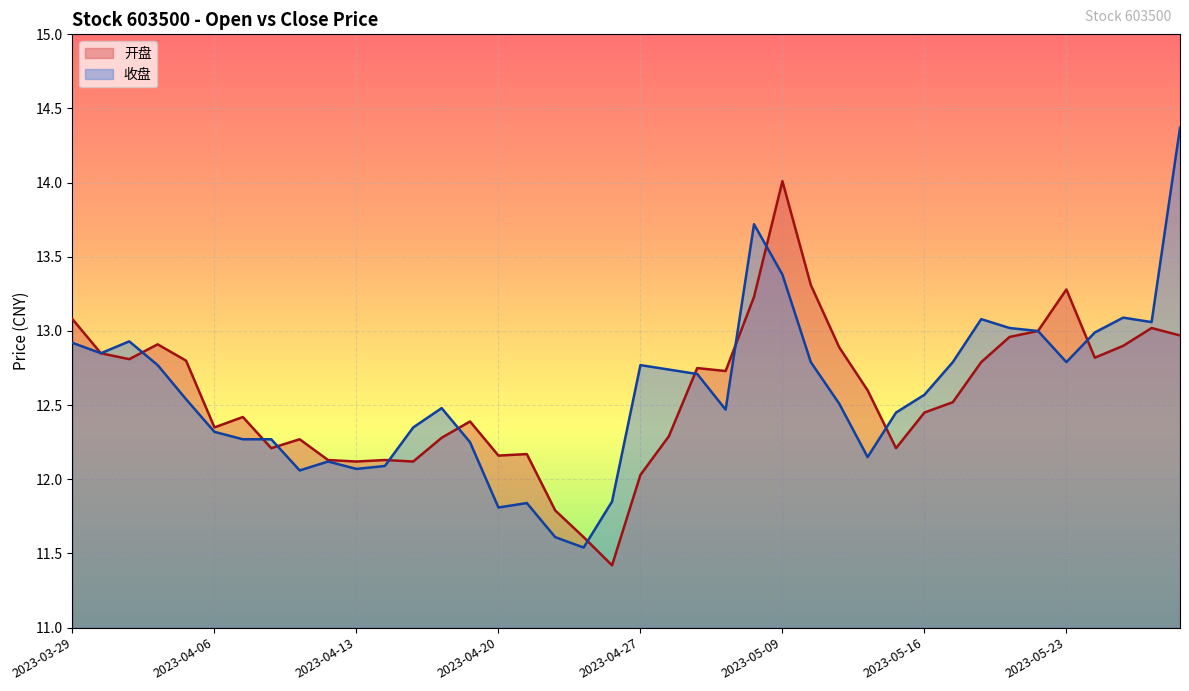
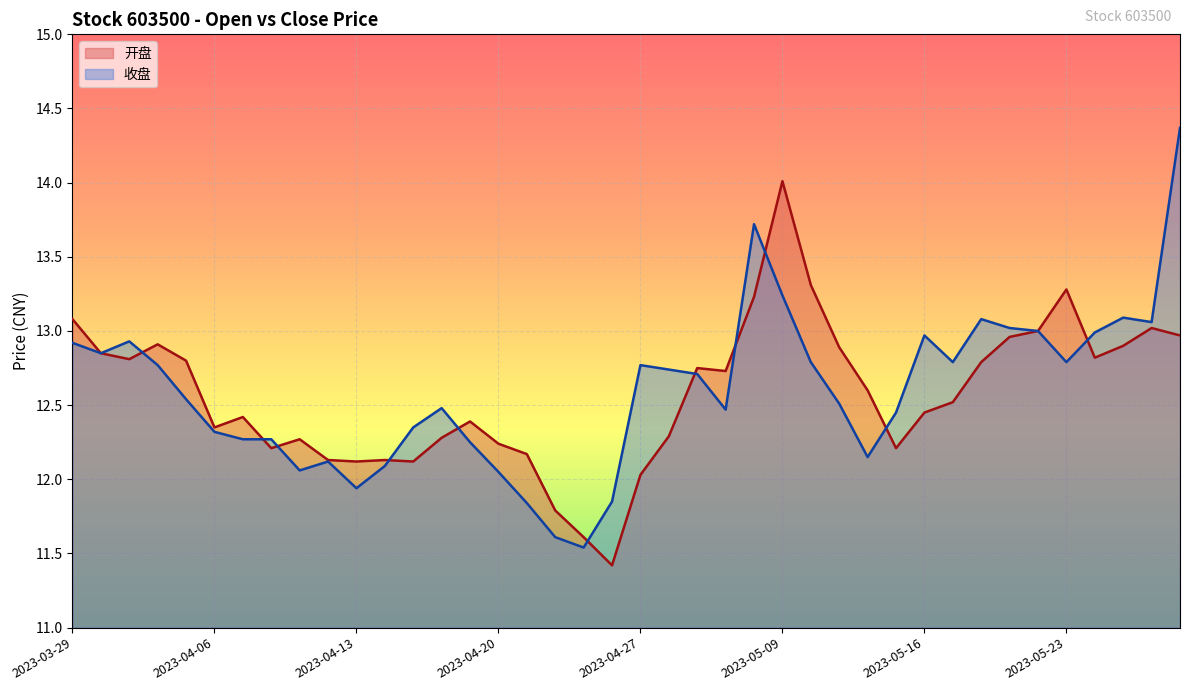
收盘, 2023-04-13: 12.07 -> 11.94
开盘, 2023-04-20: 12.16 -> 12.24
收盘, 2023-04-20: 11.81 -> 12.05
收盘, 2023-05-09: 13.38 -> 13.24
收盘, 2023-05-16: 12.57 -> 12.97
